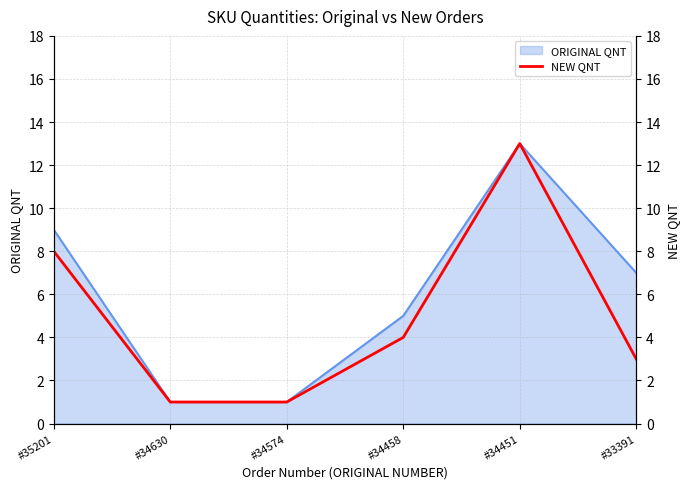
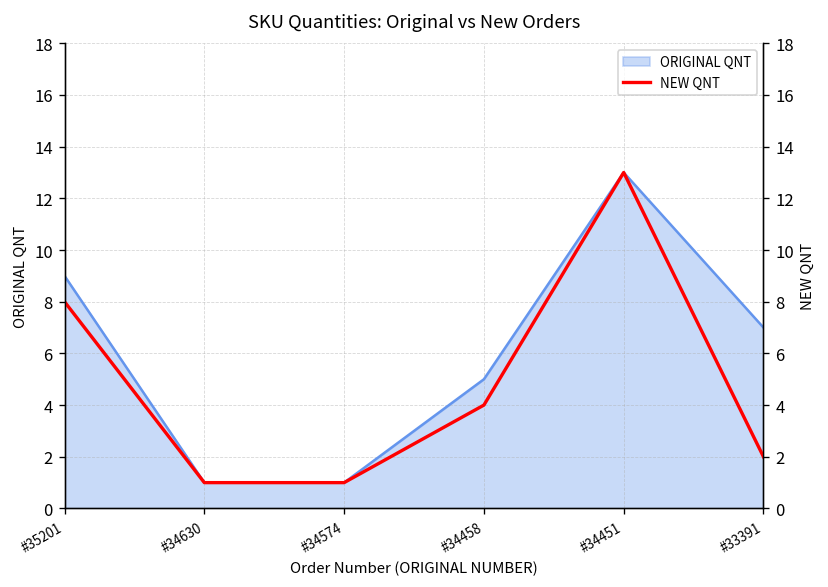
NEW QNT, #33391: 3 -> 2
